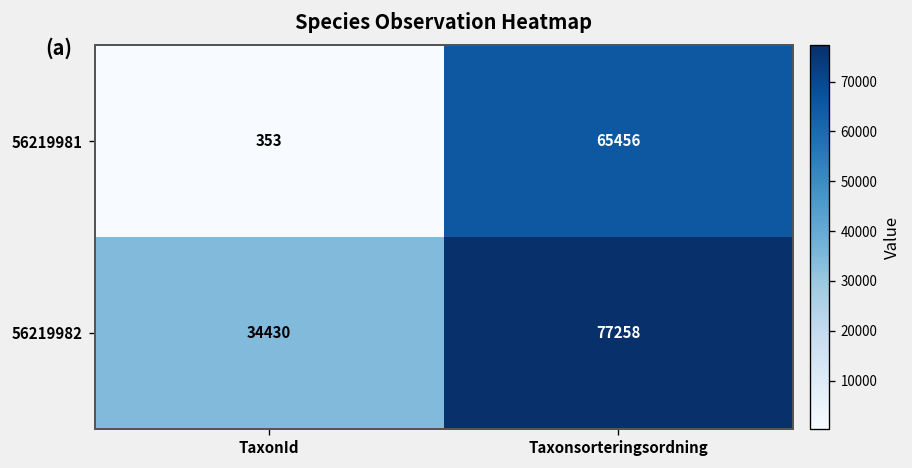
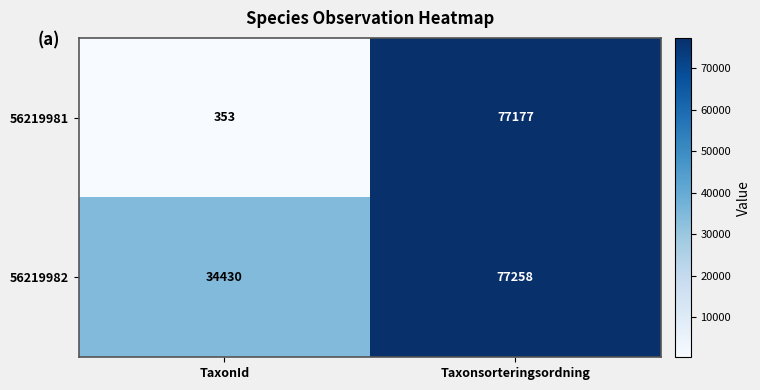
56219981, Taxonsorteringsordning: 65456 -> 77177
